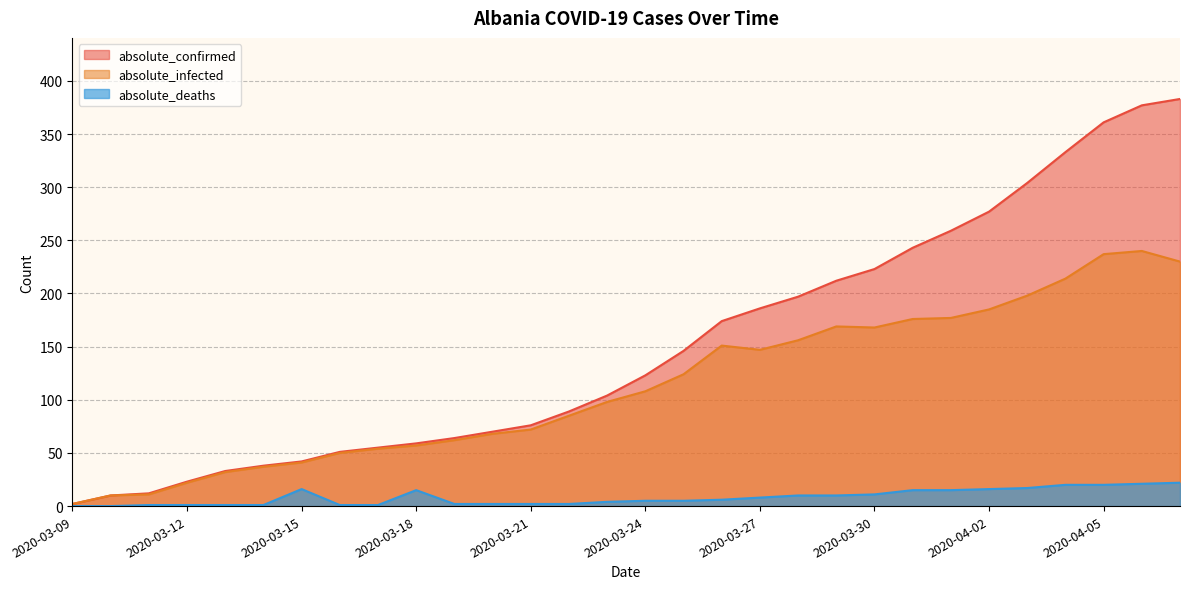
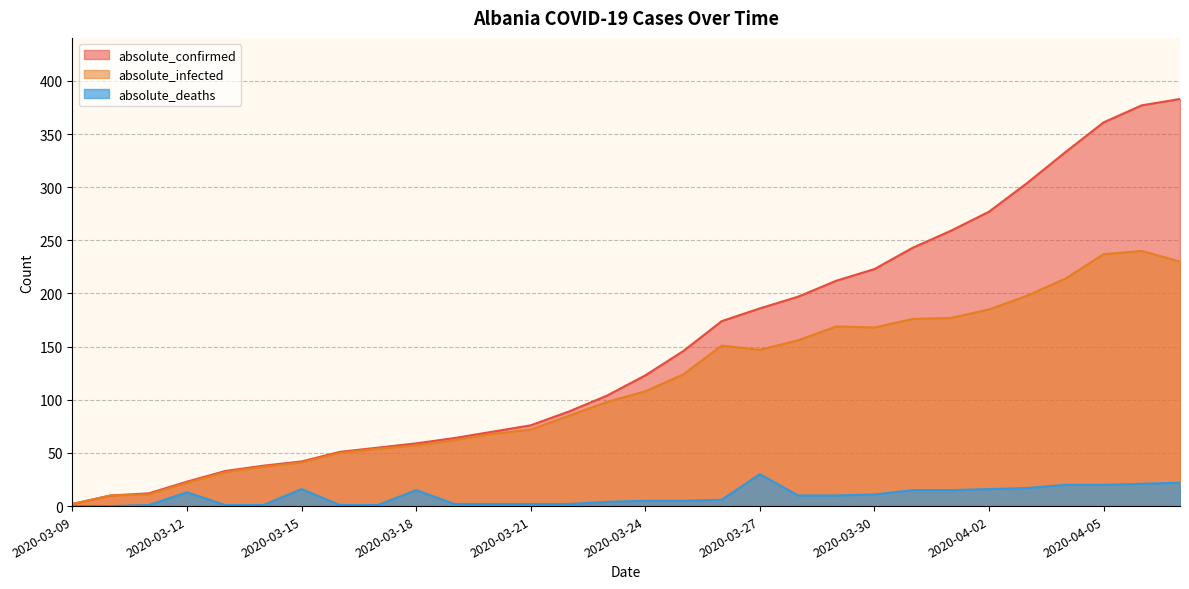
absolute_deaths, 2020-03-12: 1 -> 13
absolute_deaths, 2020-03-27: 8 -> 30
